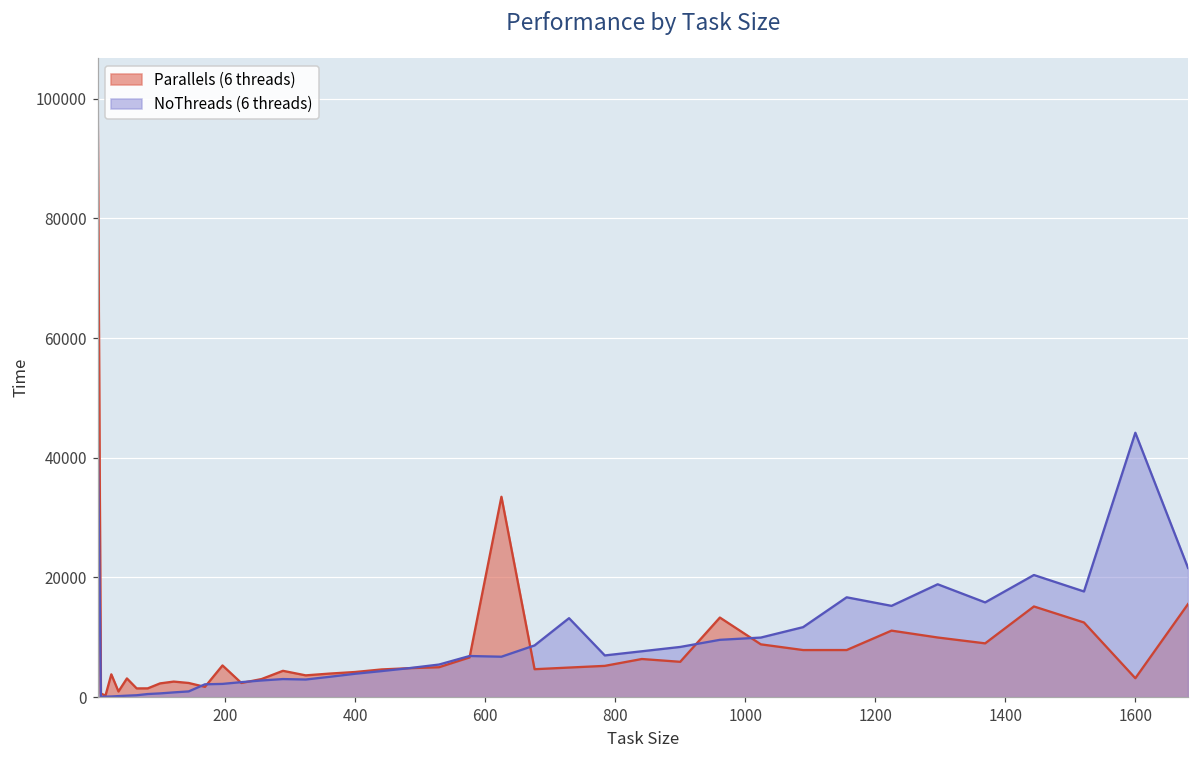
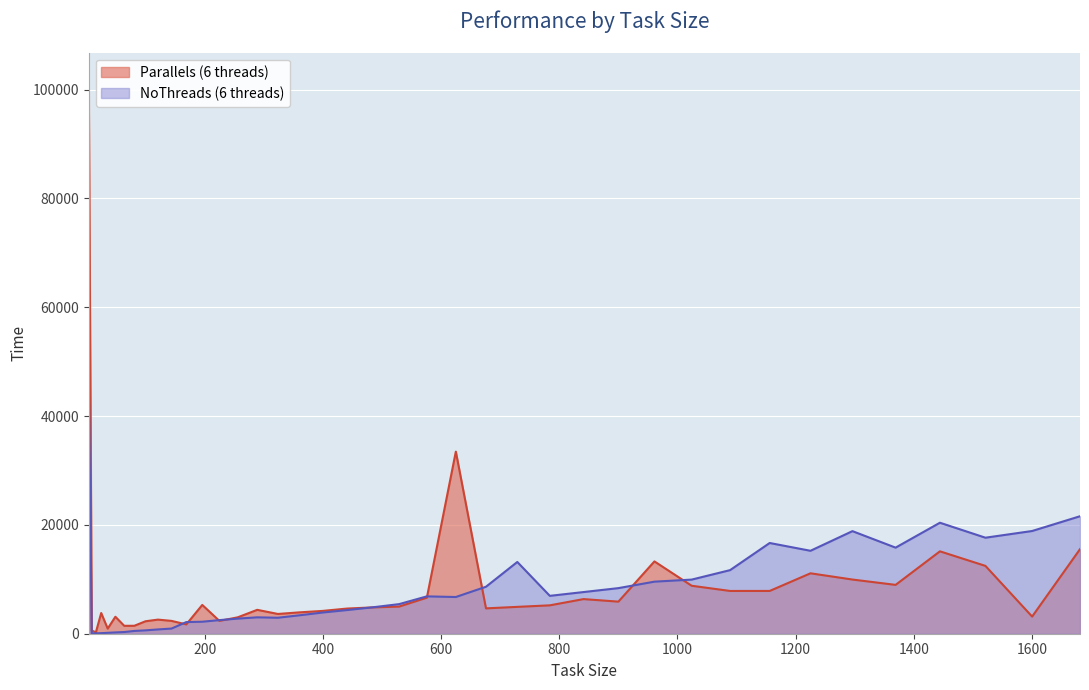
NoThreads (6 threads), 1600: 44000 -> 19000
